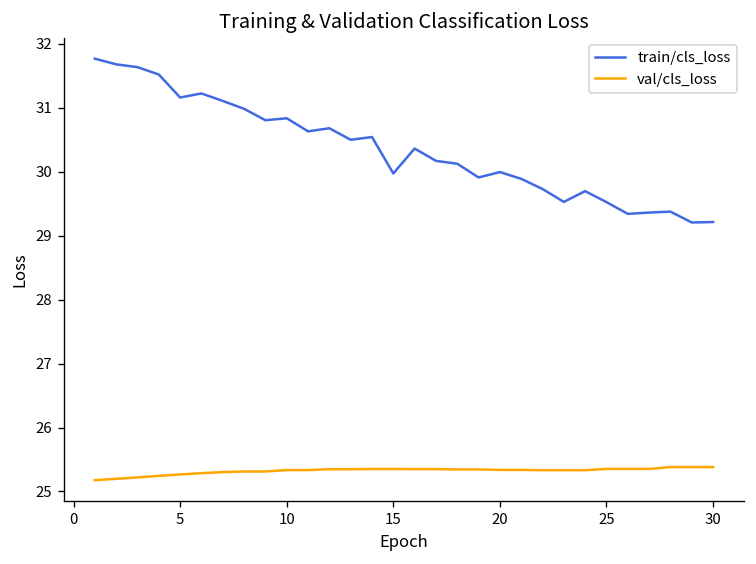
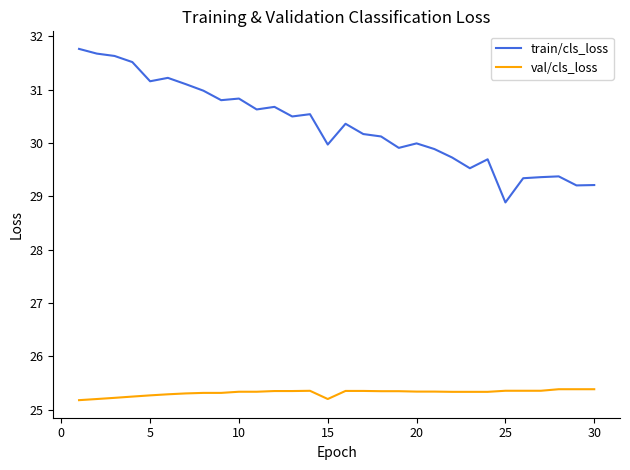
val/cls_loss, 15: 25.4 -> 25.2
train/cls_loss, 25: 29.5 -> 28.9
